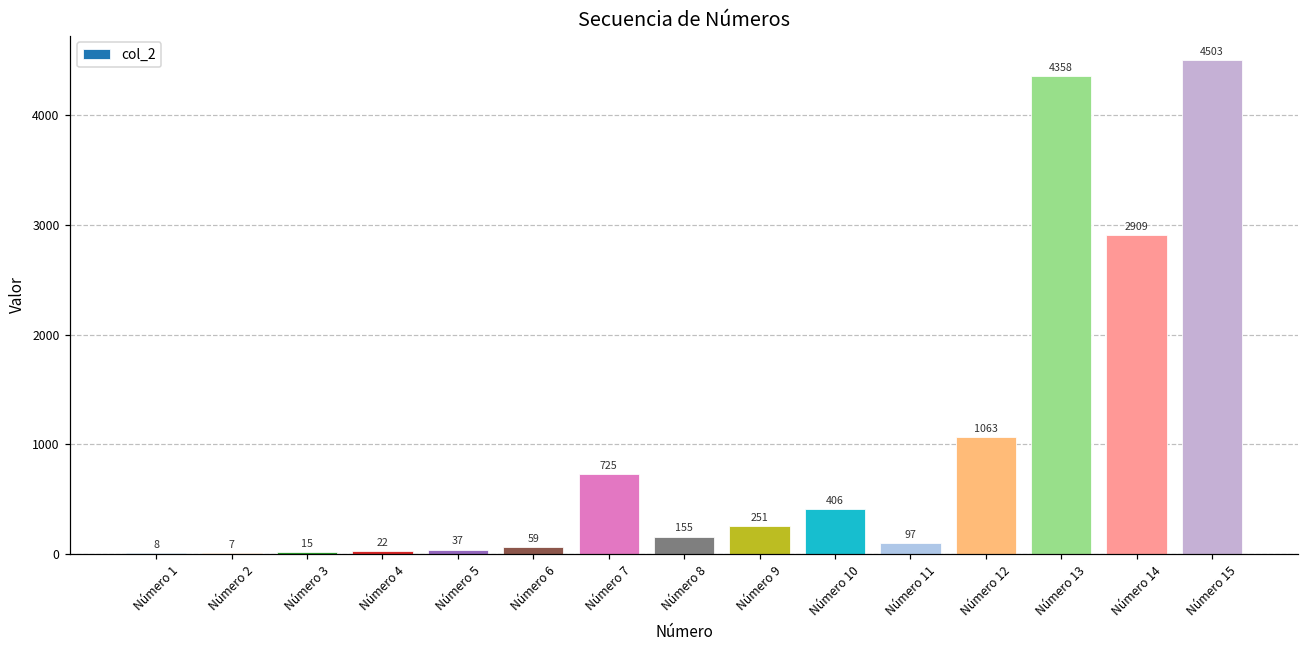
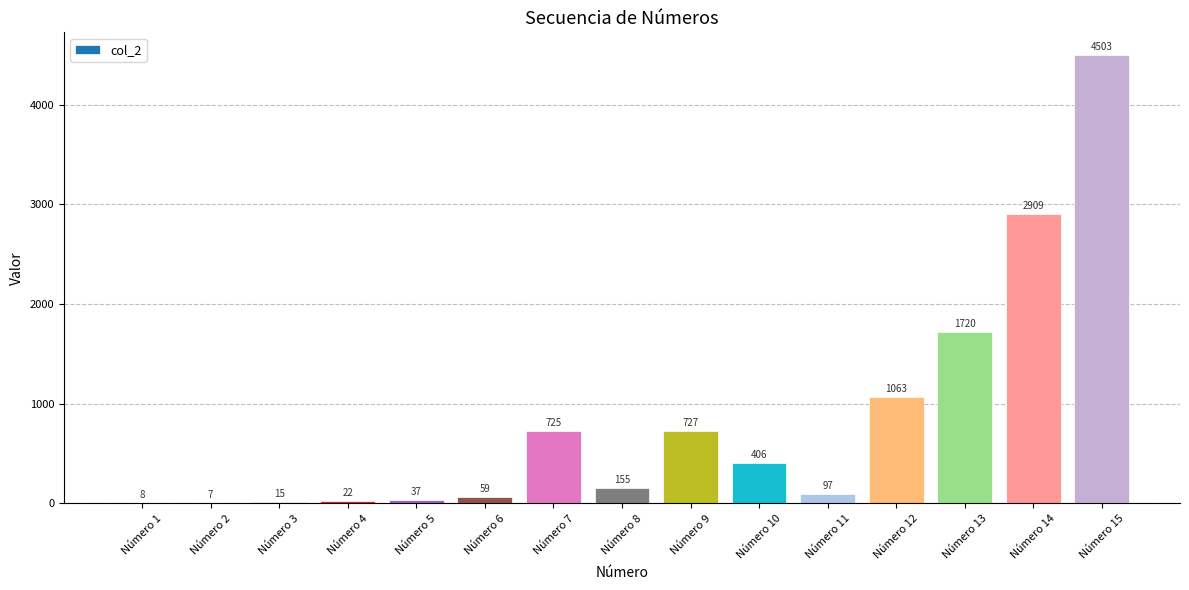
Número 9: 251 -> 727
Número 13: 4358 -> 1720
